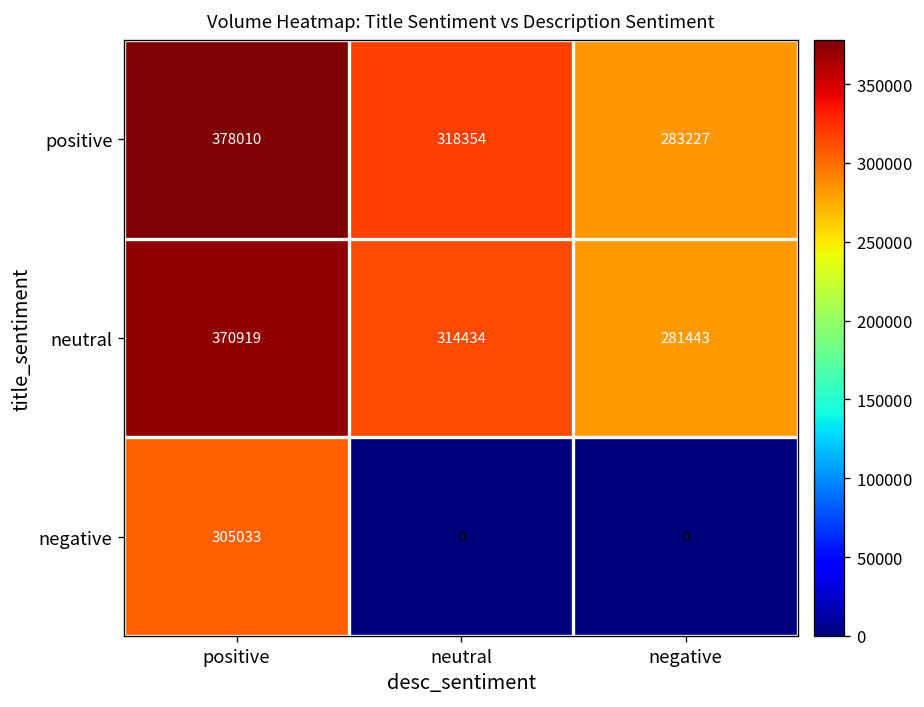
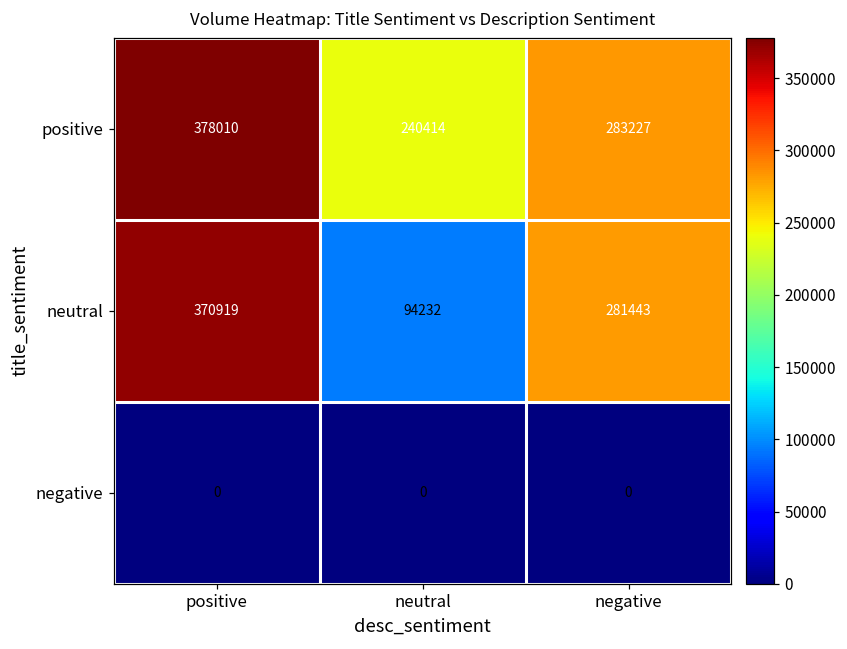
positive, neutral: 318354 -> 240414
neutral, neutral: 314434 -> 94232
negative, positive: 305033 -> 0
